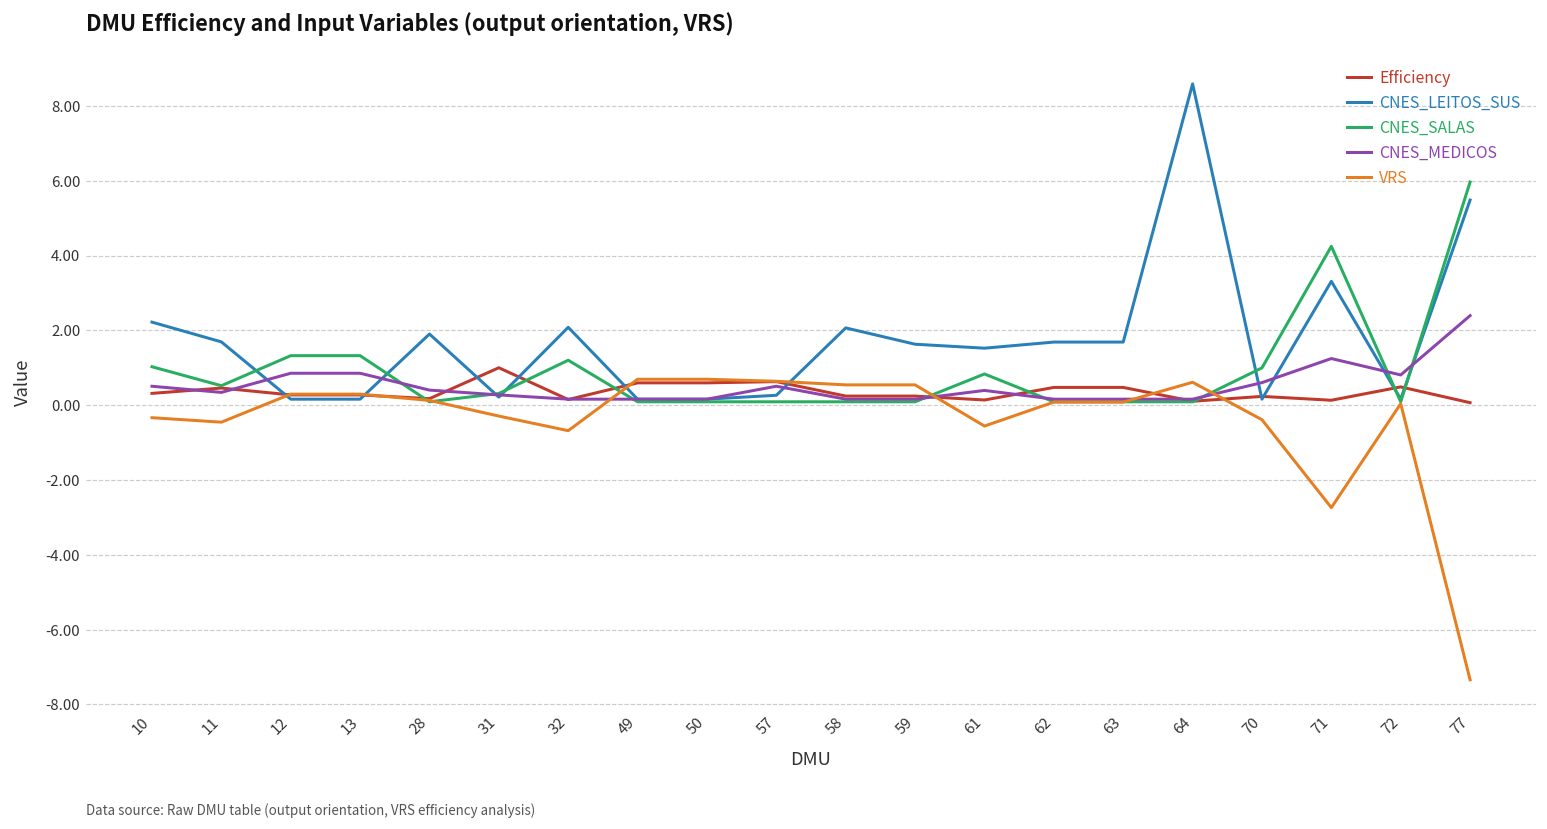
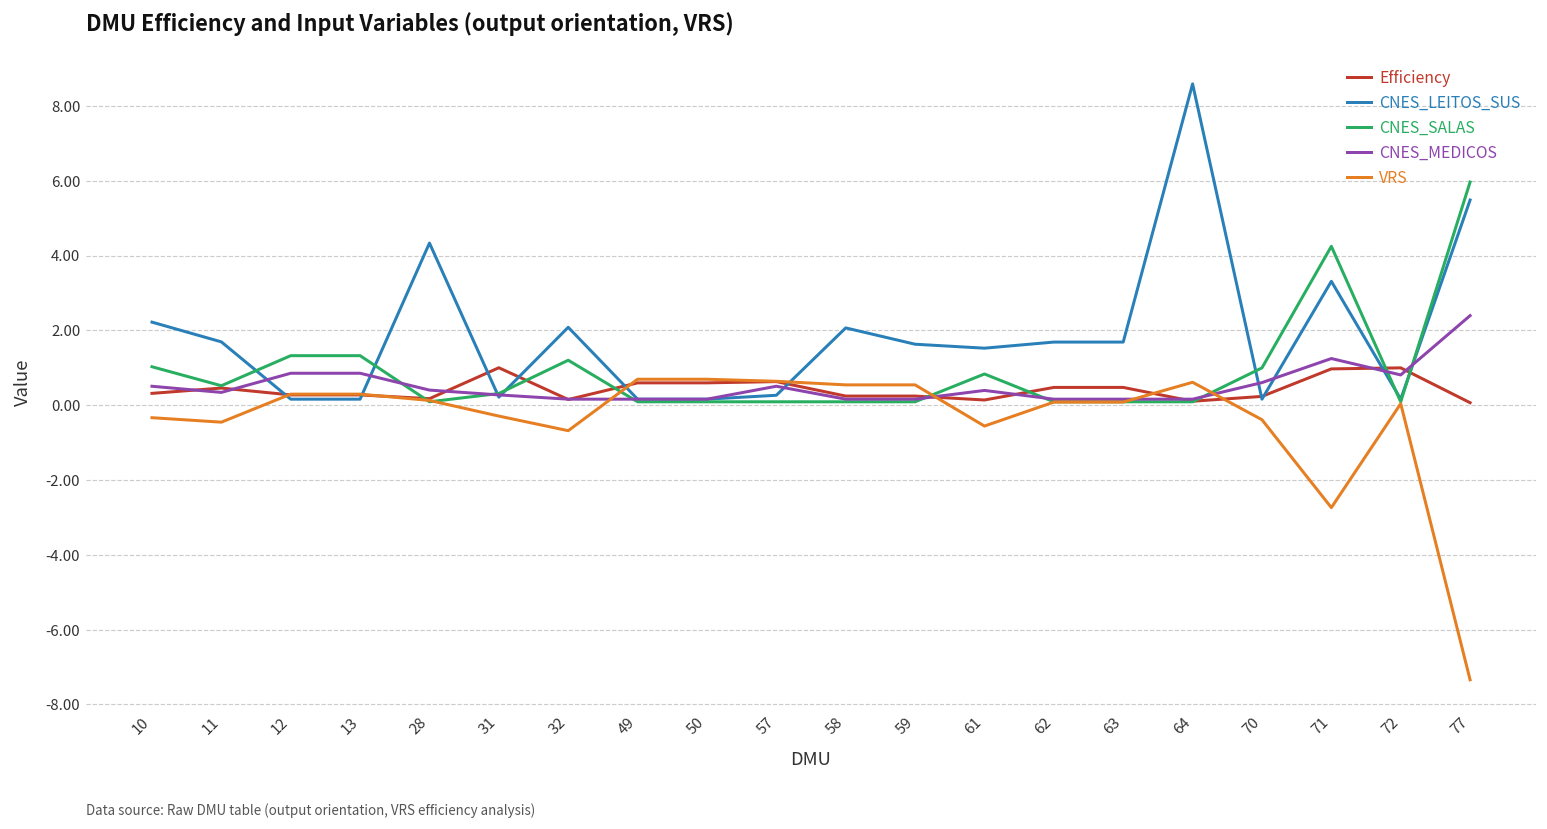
CNES_LEITOS_SUS, 28: 1.9 -> 4.3
Efficiency, 71: 0.1 -> 1.0
Efficiency, 72: 0.5 -> 1.0
